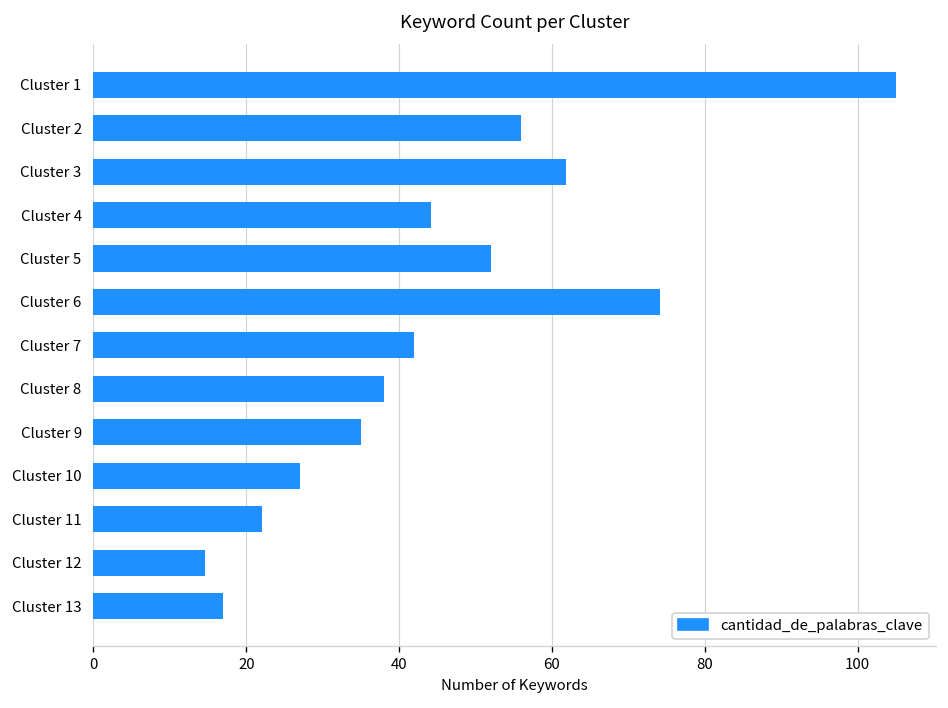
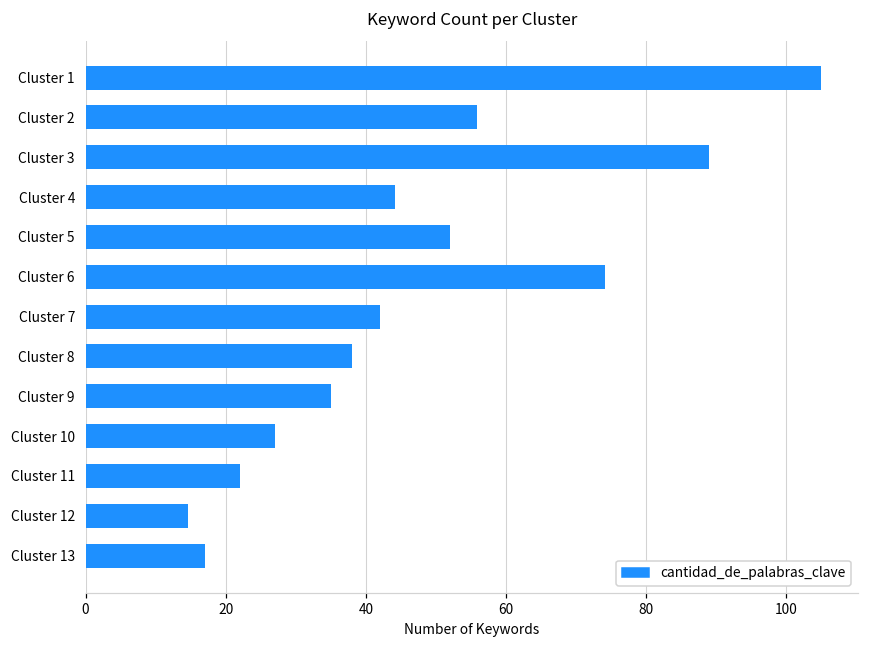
Cluster 3: 62 -> 89
